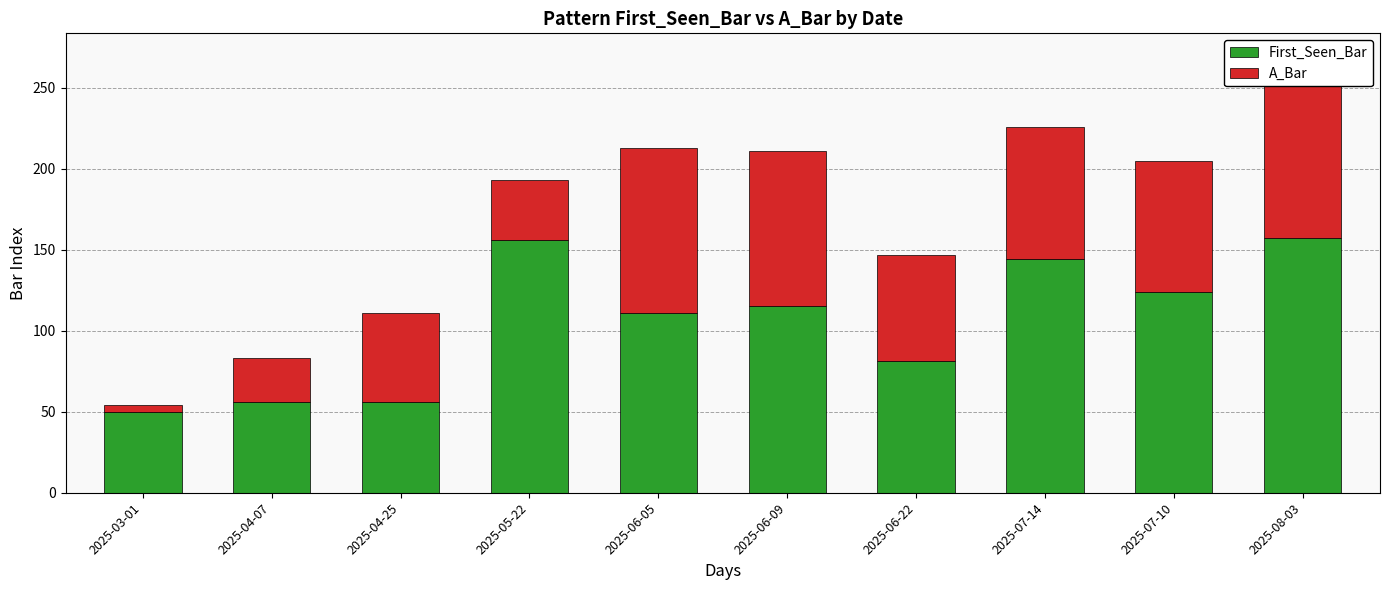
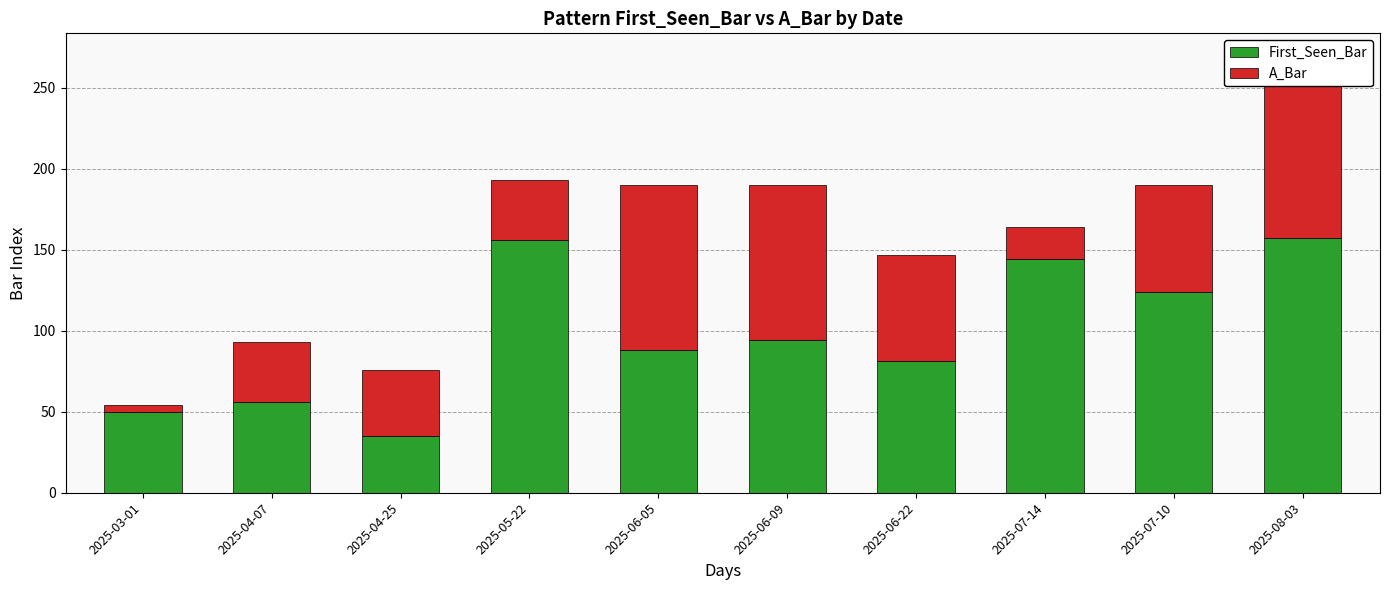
A_Bar, 2025-04-07: 27 -> 37
First_Seen_Bar, 2025-04-25: 56 -> 35
A_Bar, 2025-04-25: 55 -> 41
First_Seen_Bar, 2025-06-05: 111 -> 88
First_Seen_Bar, 2025-06-09: 115 -> 94
A_Bar, 2025-07-14: 82 -> 20
A_Bar, 2025-07-10: 81 -> 66
